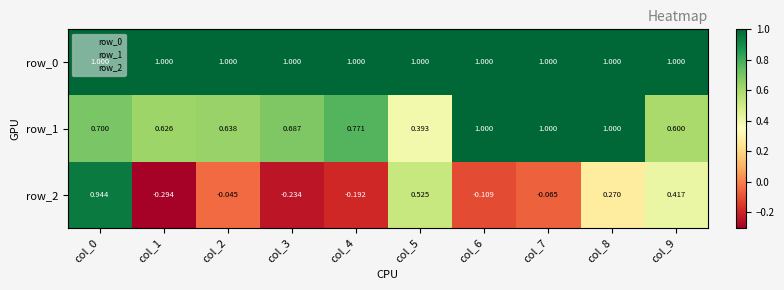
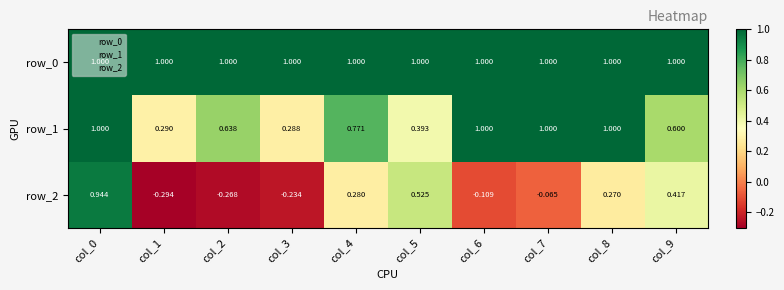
row_1, col_0: 0.700 -> 1.000
row_1, col_1: 0.626 -> 0.290
row_1, col_3: 0.687 -> 0.288
row_2, col_2: -0.045 -> -0.268
row_2, col_4: -0.192 -> 0.280
